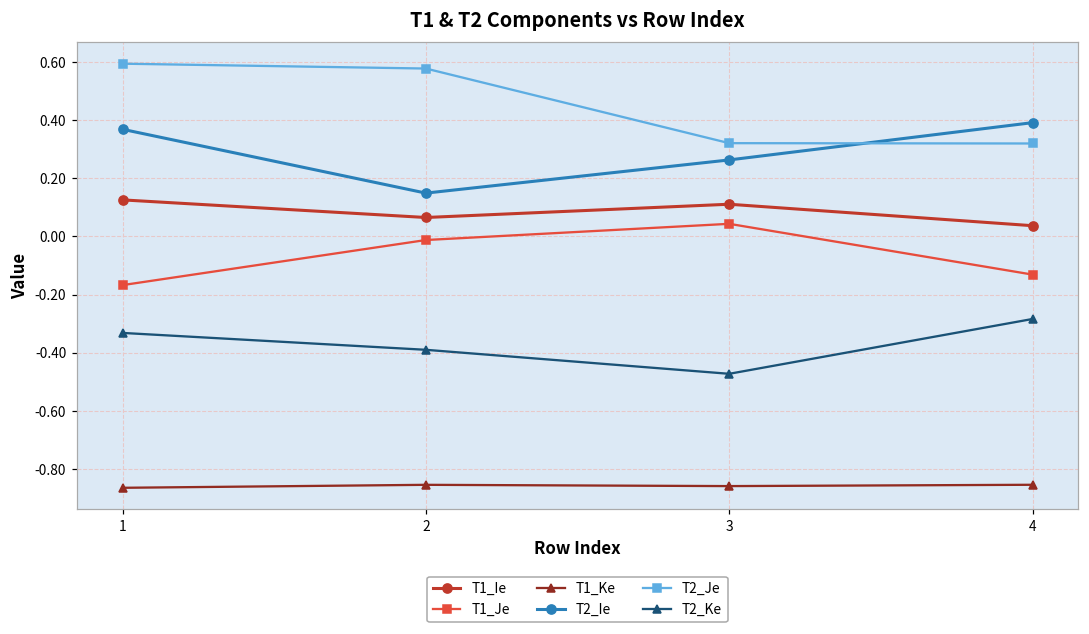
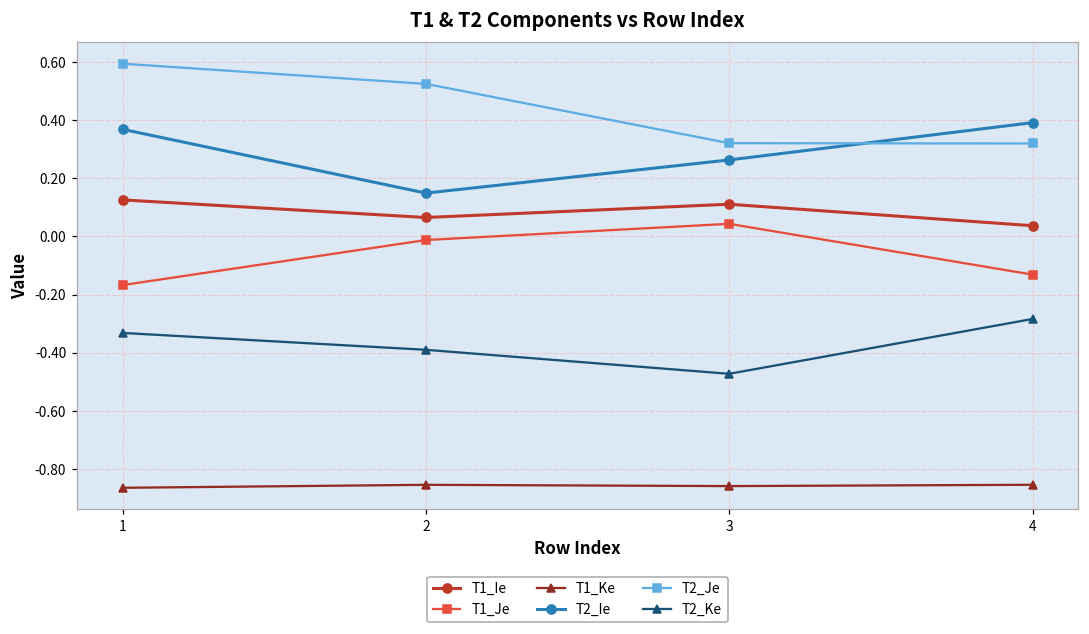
T2_Je, 2: 0.58 -> 0.53
